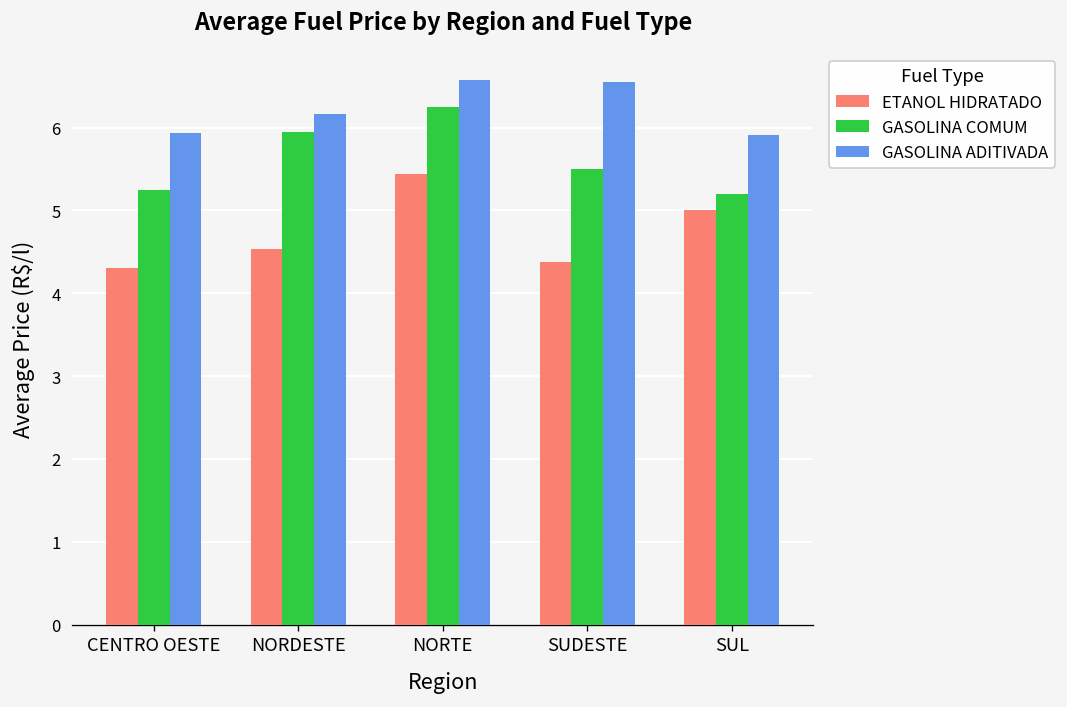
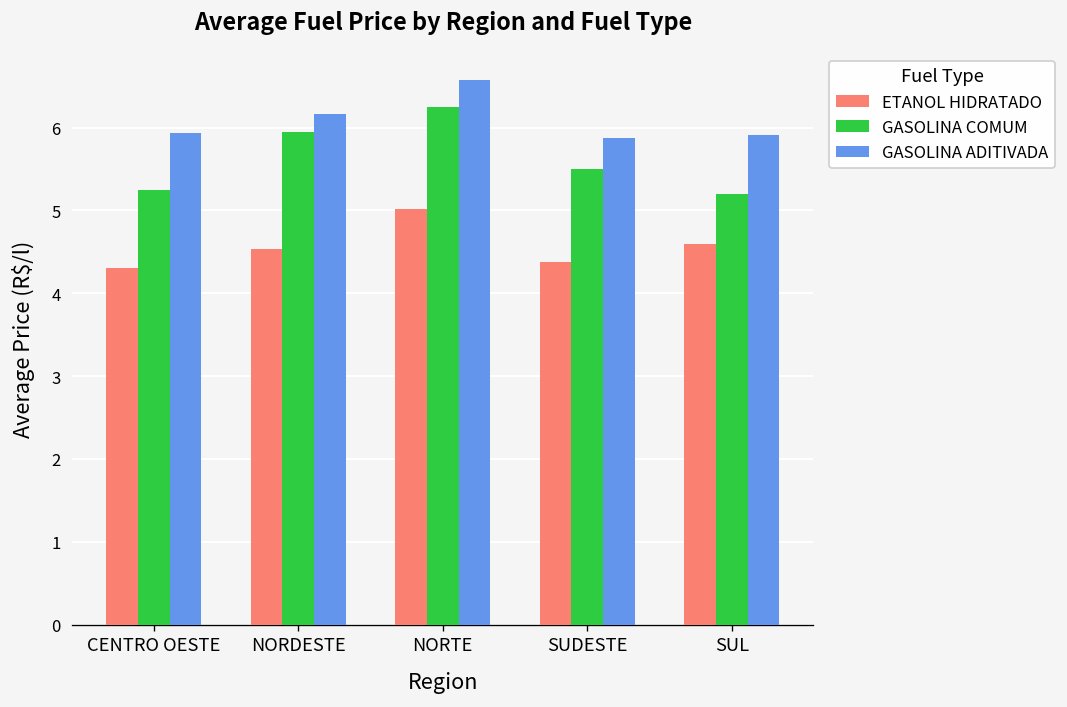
ETANOL HIDRATADO, NORTE: 5.4 -> 5.0
GASOLINA ADITIVADA, SUDESTE: 6.6 -> 5.9
ETANOL HIDRATADO, SUL: 5.0 -> 4.6
